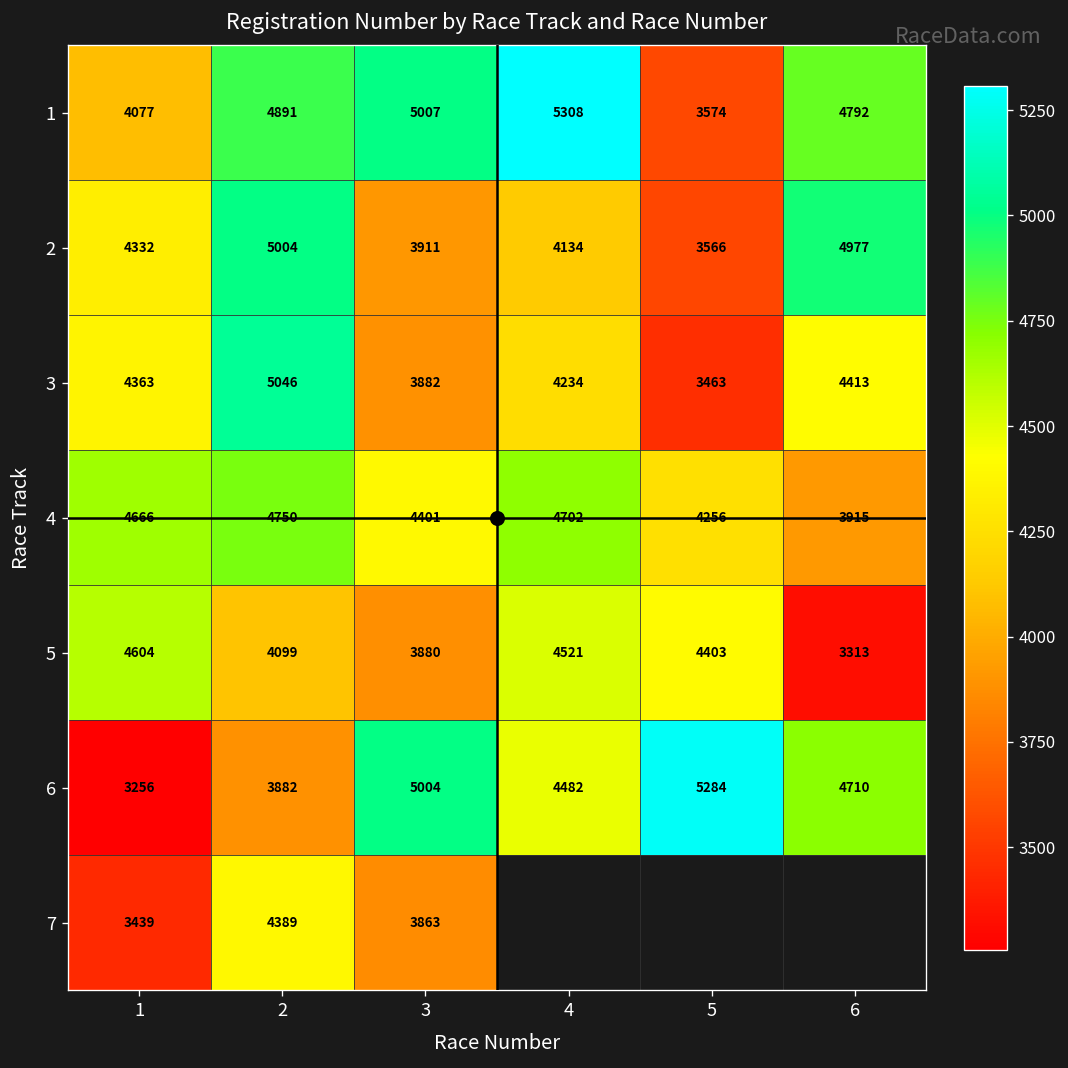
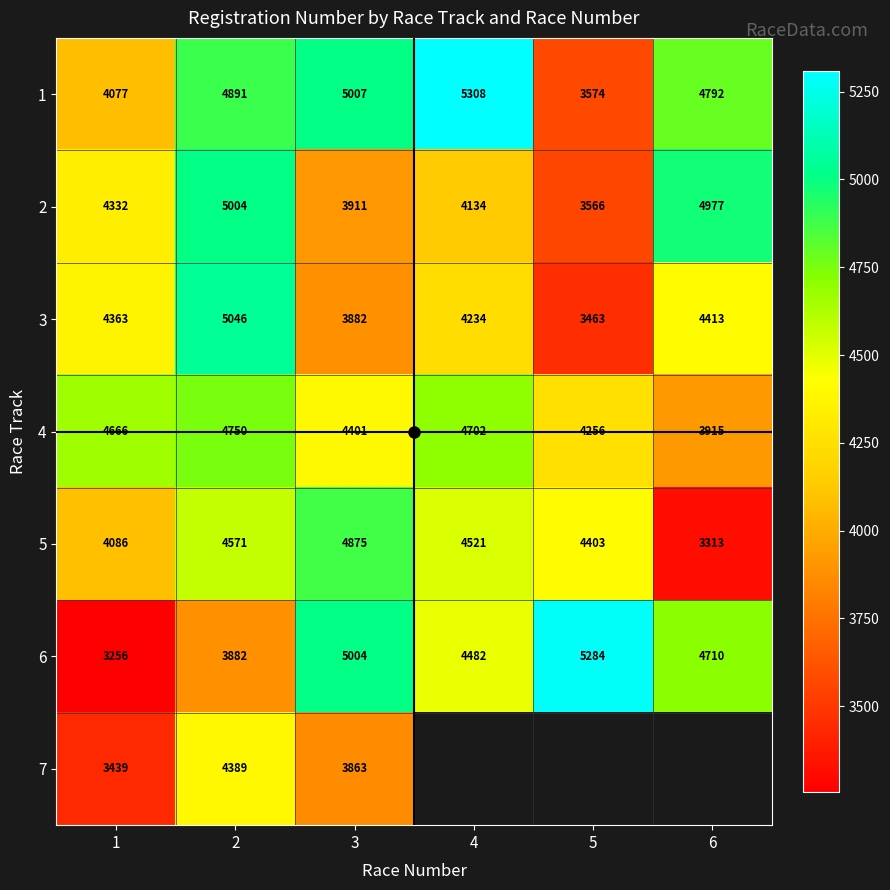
5, 1: 4604 -> 4086
5, 2: 4099 -> 4571
5, 3: 3880 -> 4875
